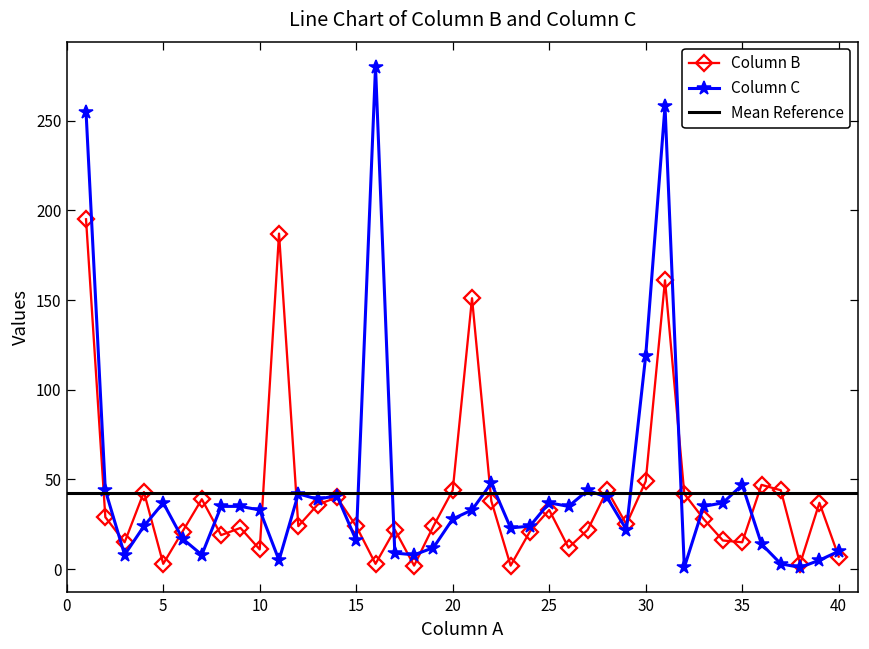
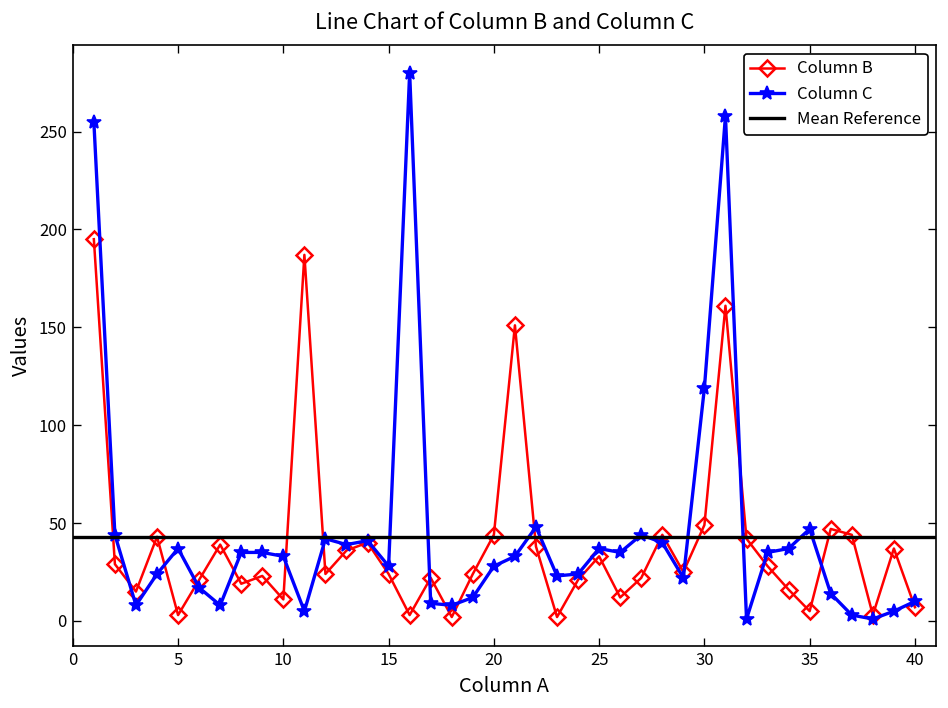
Column C, 15: 16 -> 28
Column B, 35: 15 -> 5
